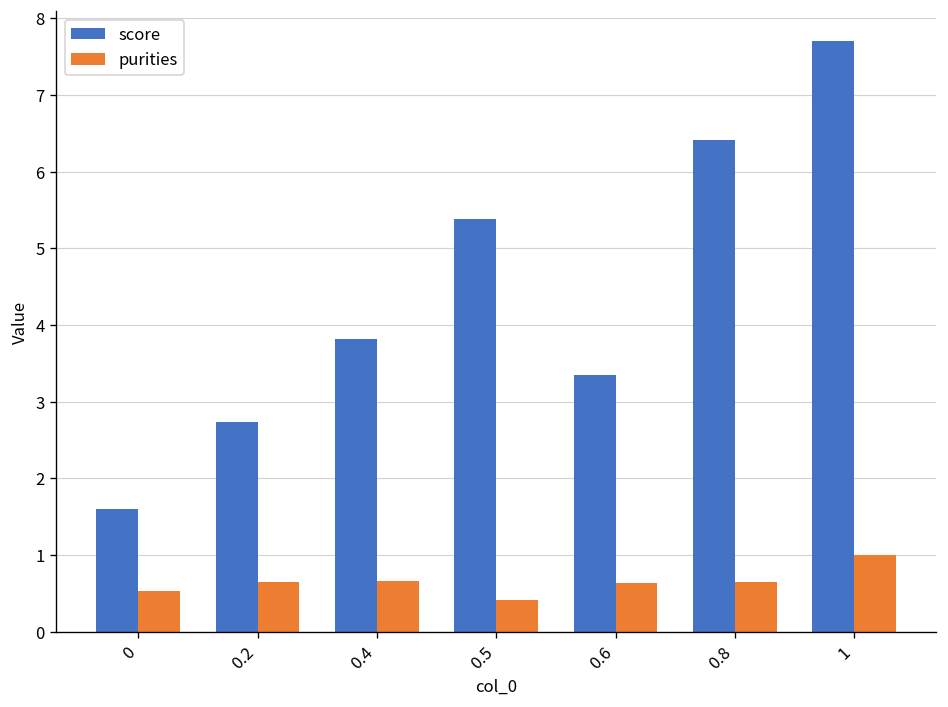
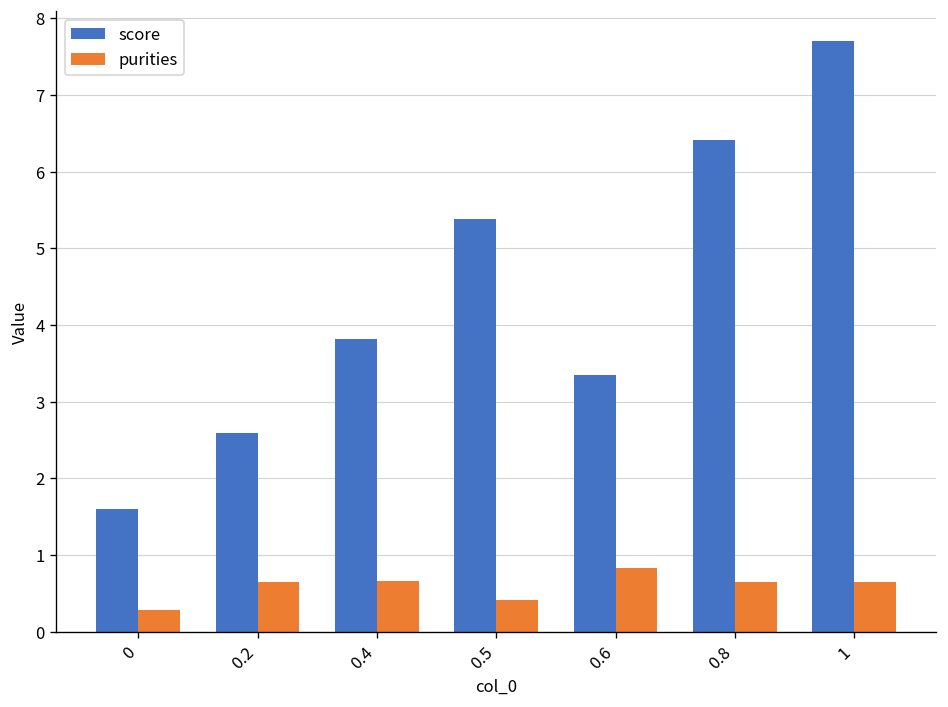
purities, 0: 0.5 -> 0.3
score, 0.2: 2.7 -> 2.6
purities, 0.6: 0.6 -> 0.8
purities, 1: 1.0 -> 0.6
